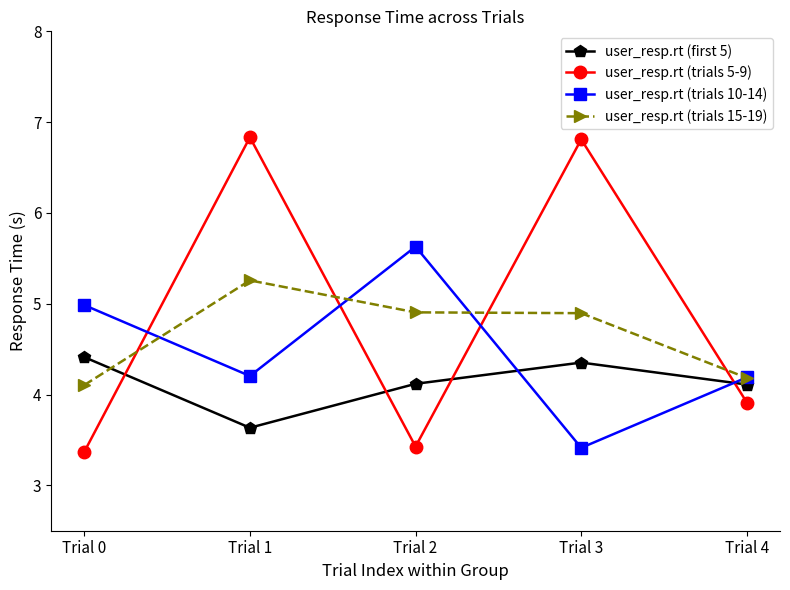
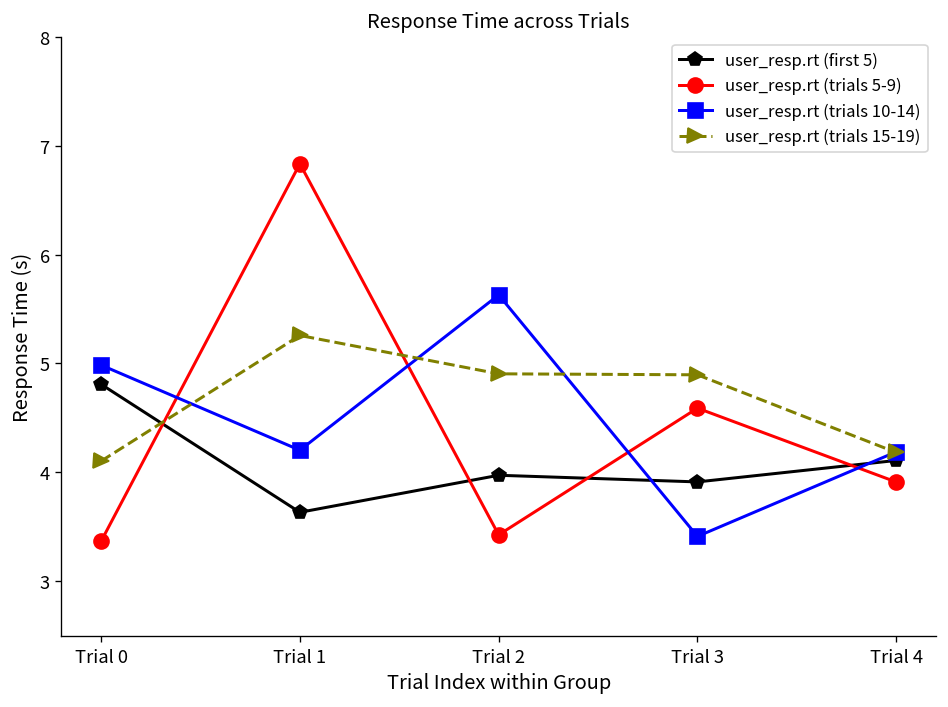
user_resp.rt (first 5), Trial 0: 4.4 -> 4.8
user_resp.rt (first 5), Trial 2: 4.1 -> 4.0
user_resp.rt (first 5), Trial 3: 4.4 -> 3.9
user_resp.rt (trials 5-9), Trial 3: 6.8 -> 4.6
